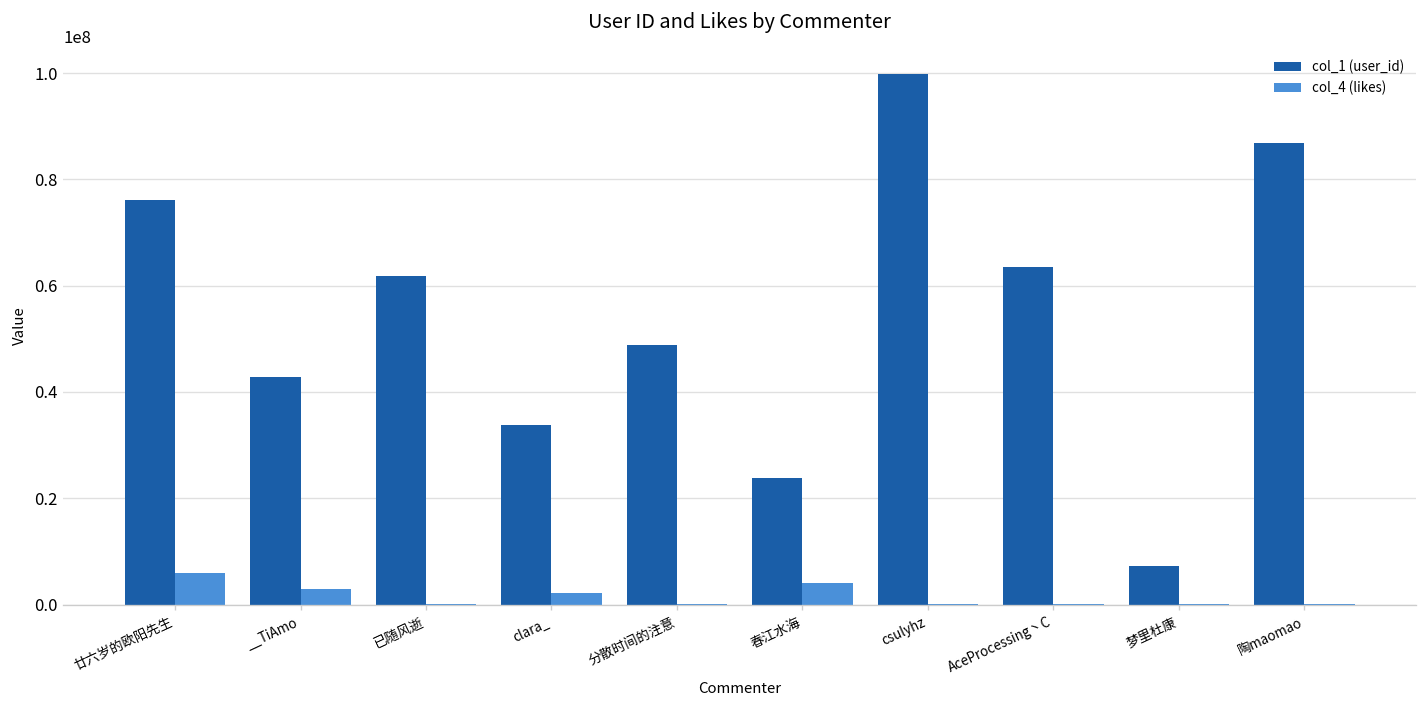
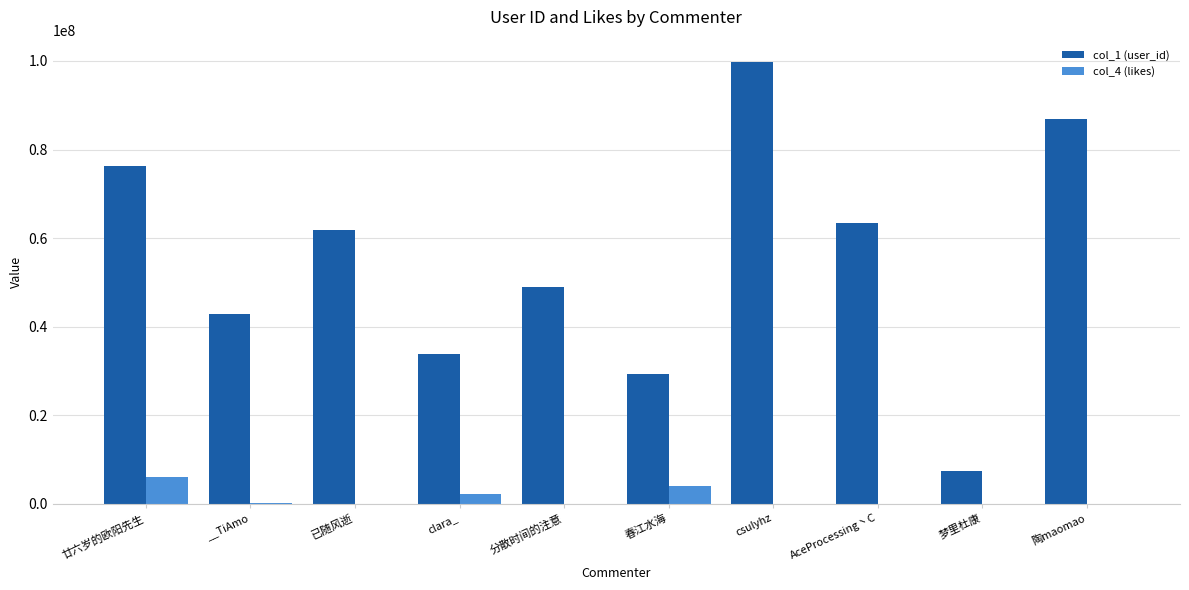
col_4 (likes), __TiAmo: 3000000 -> 0
col_1 (user_id), 春江水海: 24000000 -> 29000000
